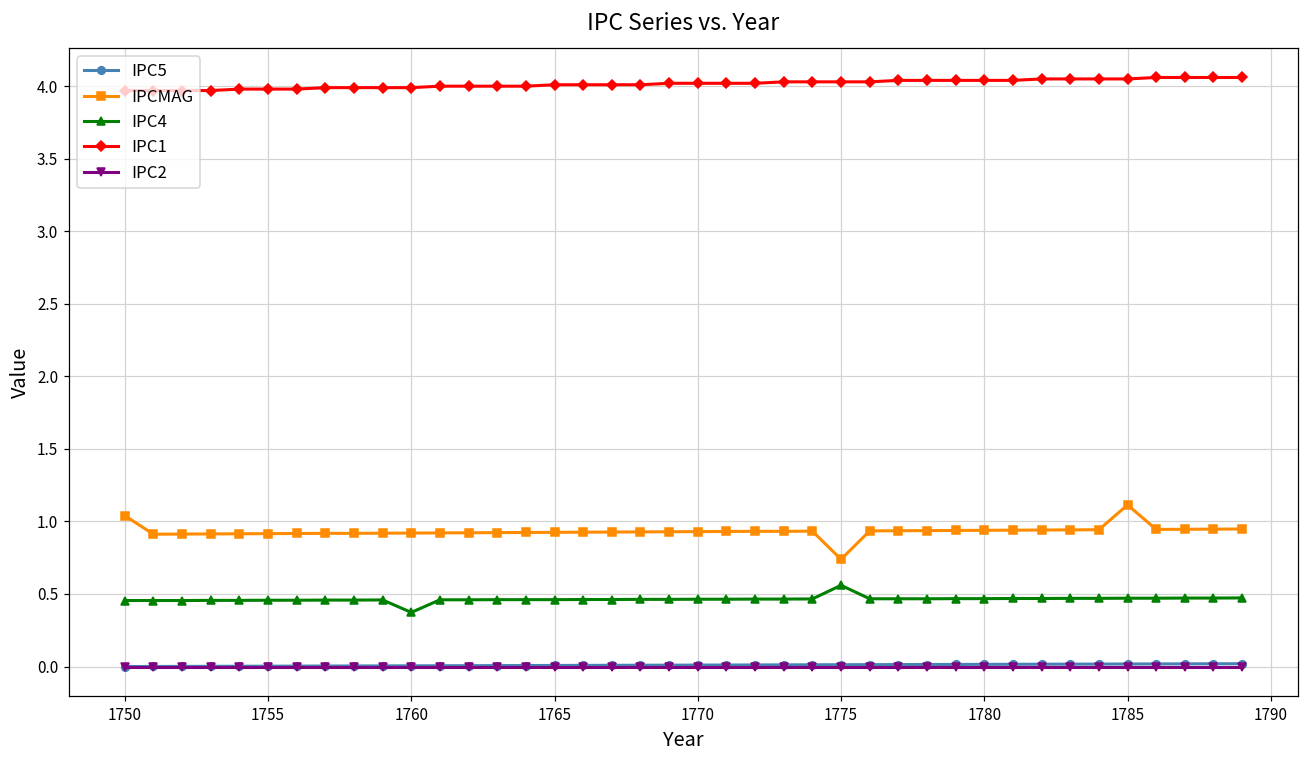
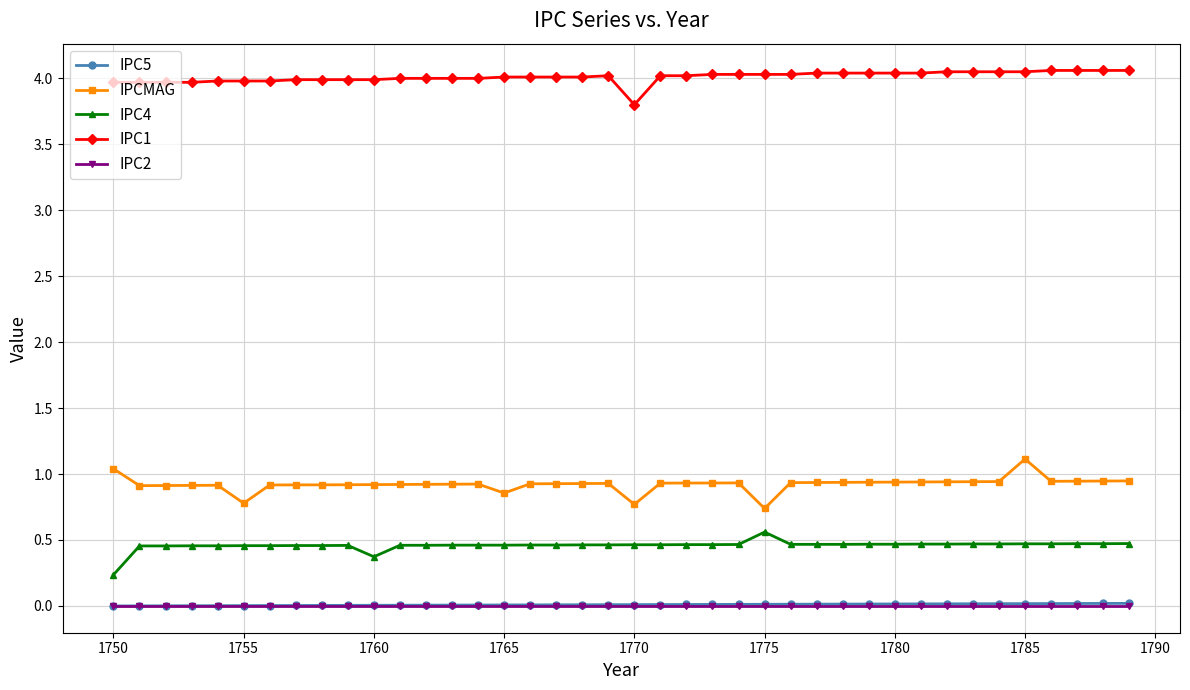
IPC4, 1750: 0.46 -> 0.24
IPCMAG, 1755: 0.92 -> 0.78
IPCMAG, 1765: 0.93 -> 0.86
IPCMAG, 1770: 0.93 -> 0.77
IPC1, 1770: 4.02 -> 3.80
